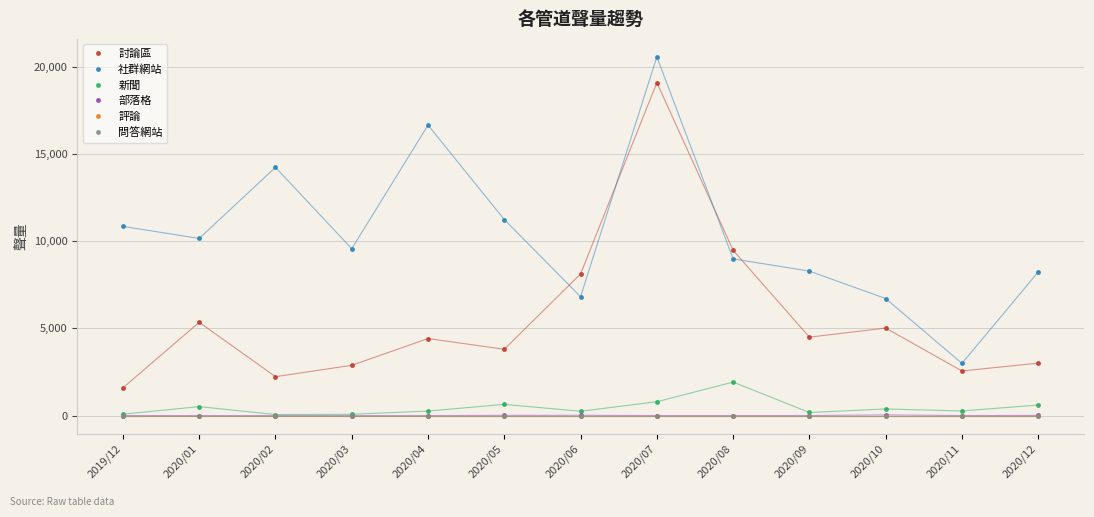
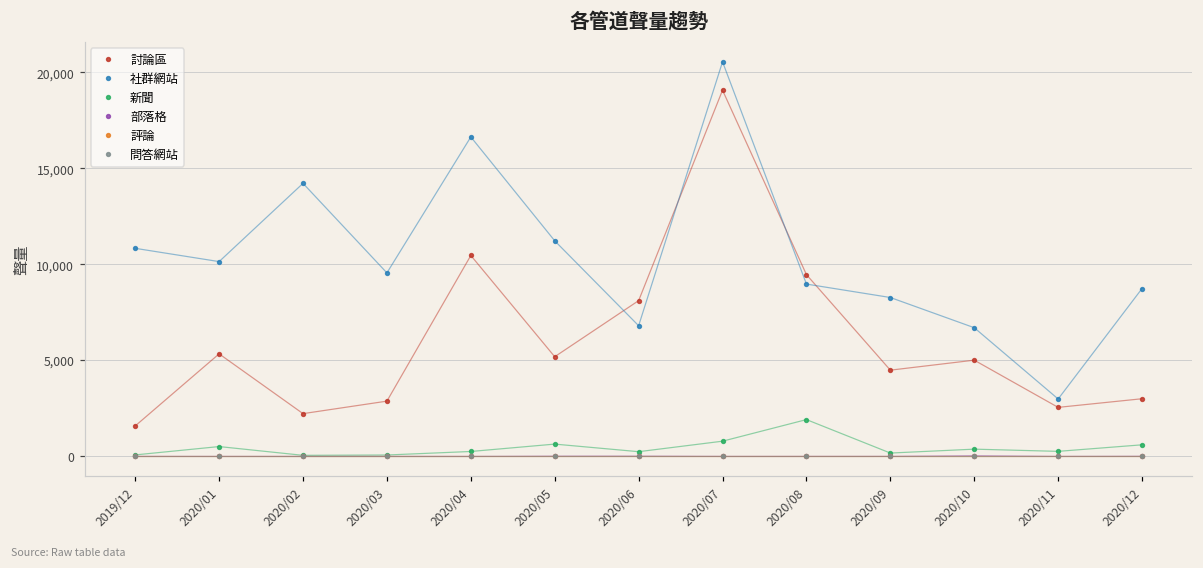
討論區, 2020/04: 4,400 -> 10,500
討論區, 2020/05: 3,800 -> 5,200
社群網站, 2020/12: 8,200 -> 8,700
